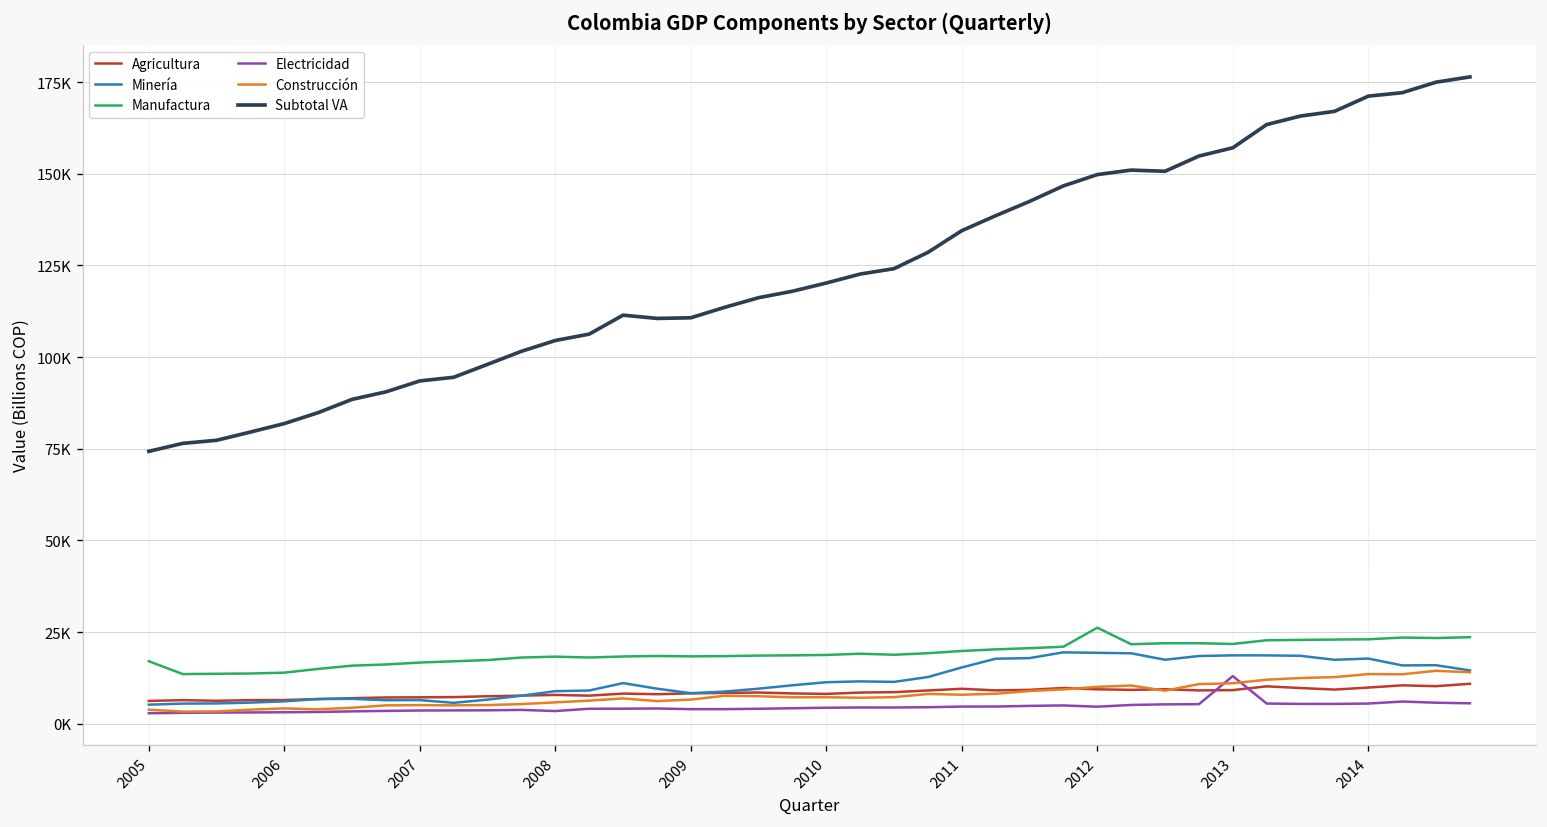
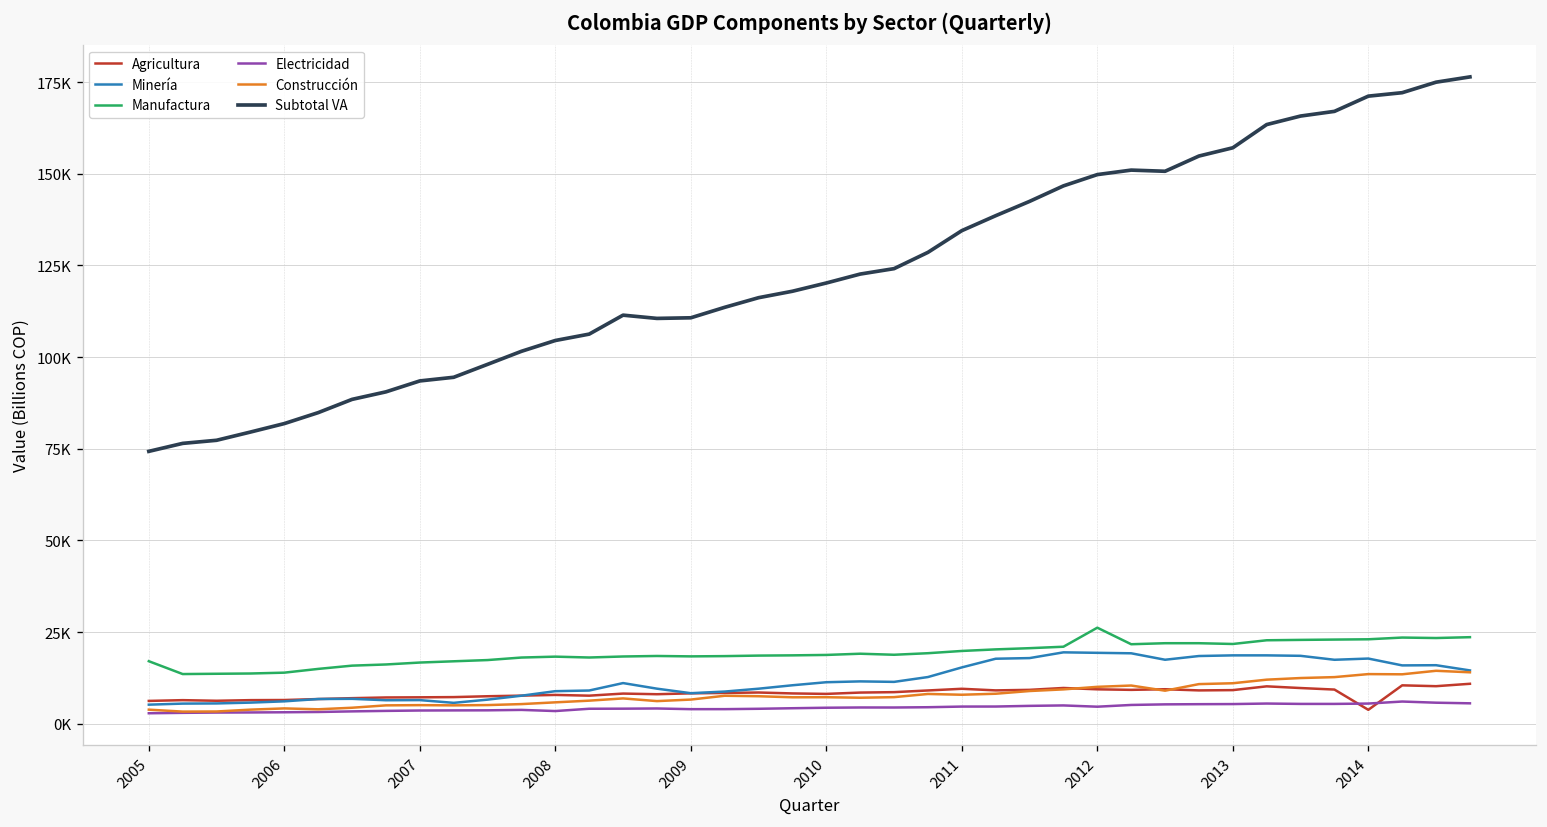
Electricidad, 2013: 13000 -> 5000
Agricultura, 2014: 10000 -> 4000
